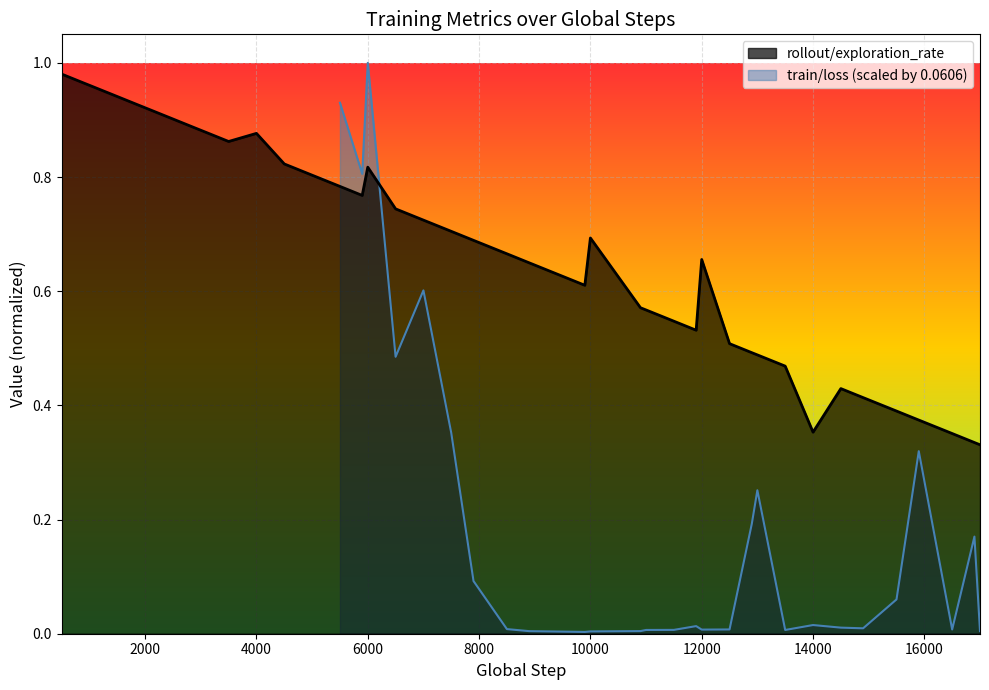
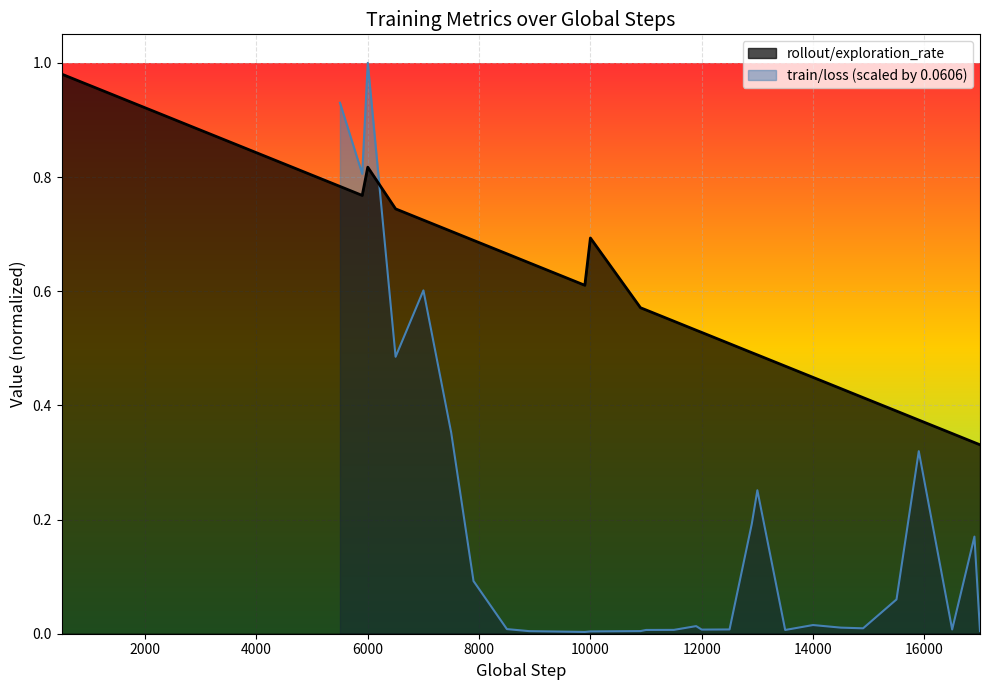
rollout/exploration_rate, 4000: 0.88 -> 0.84
rollout/exploration_rate, 12000: 0.66 -> 0.53
rollout/exploration_rate, 14000: 0.35 -> 0.45
